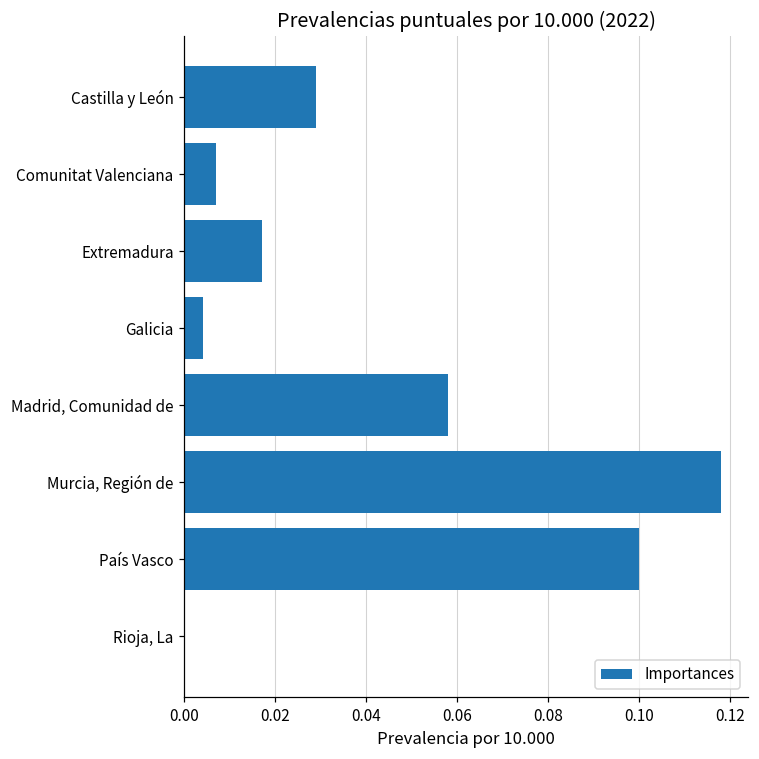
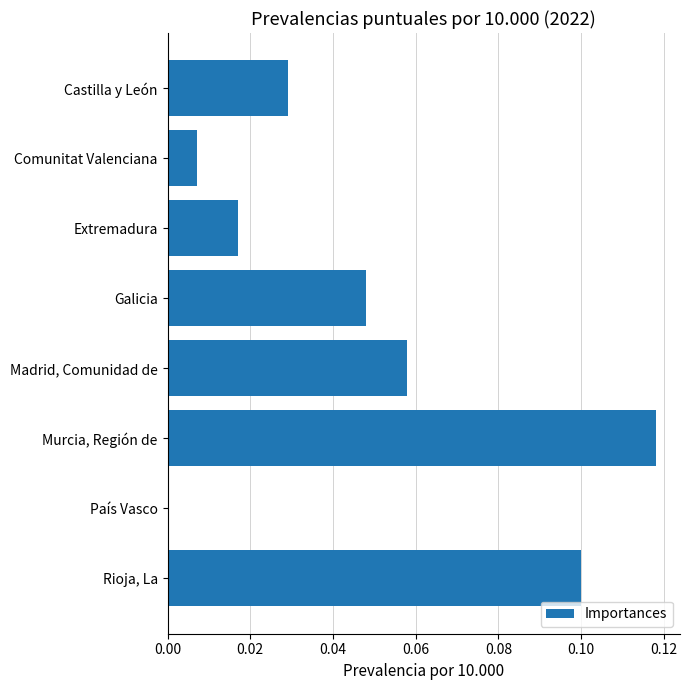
Galicia: 0.004 -> 0.048
País Vasco: 0.1 -> 0.0
Rioja, La: 0.0 -> 0.1
